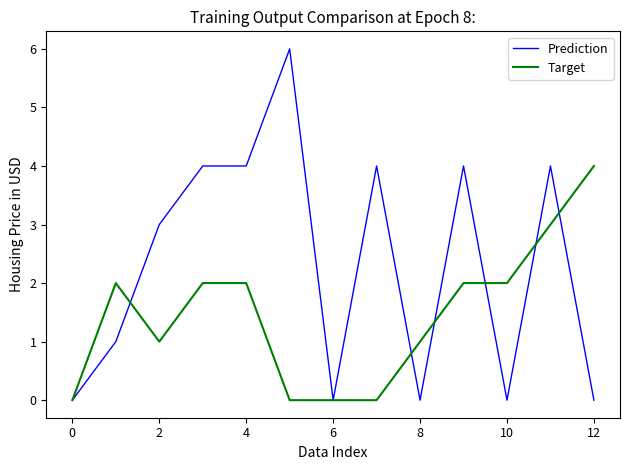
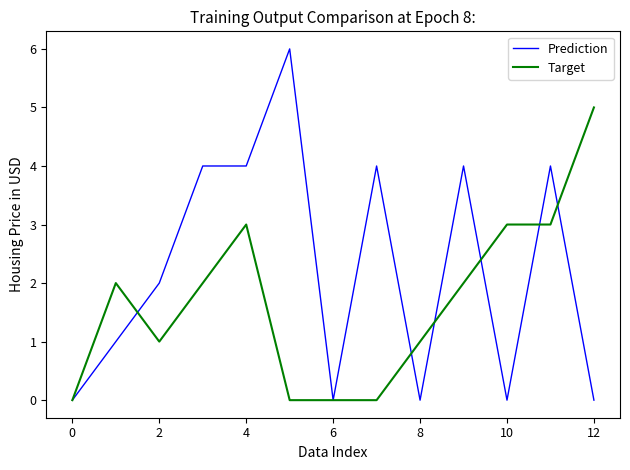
Prediction, 2: 3 -> 2
Target, 4: 2 -> 3
Target, 10: 2 -> 3
Target, 12: 4 -> 5
